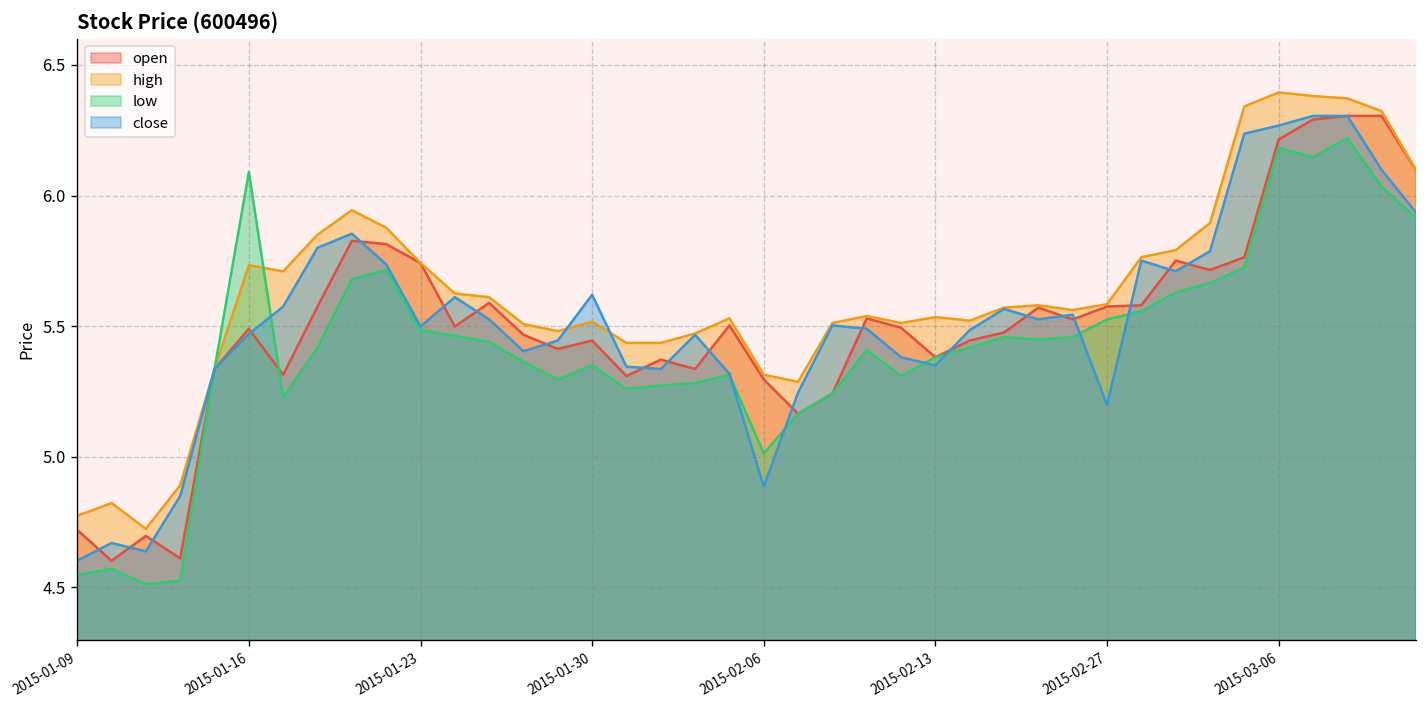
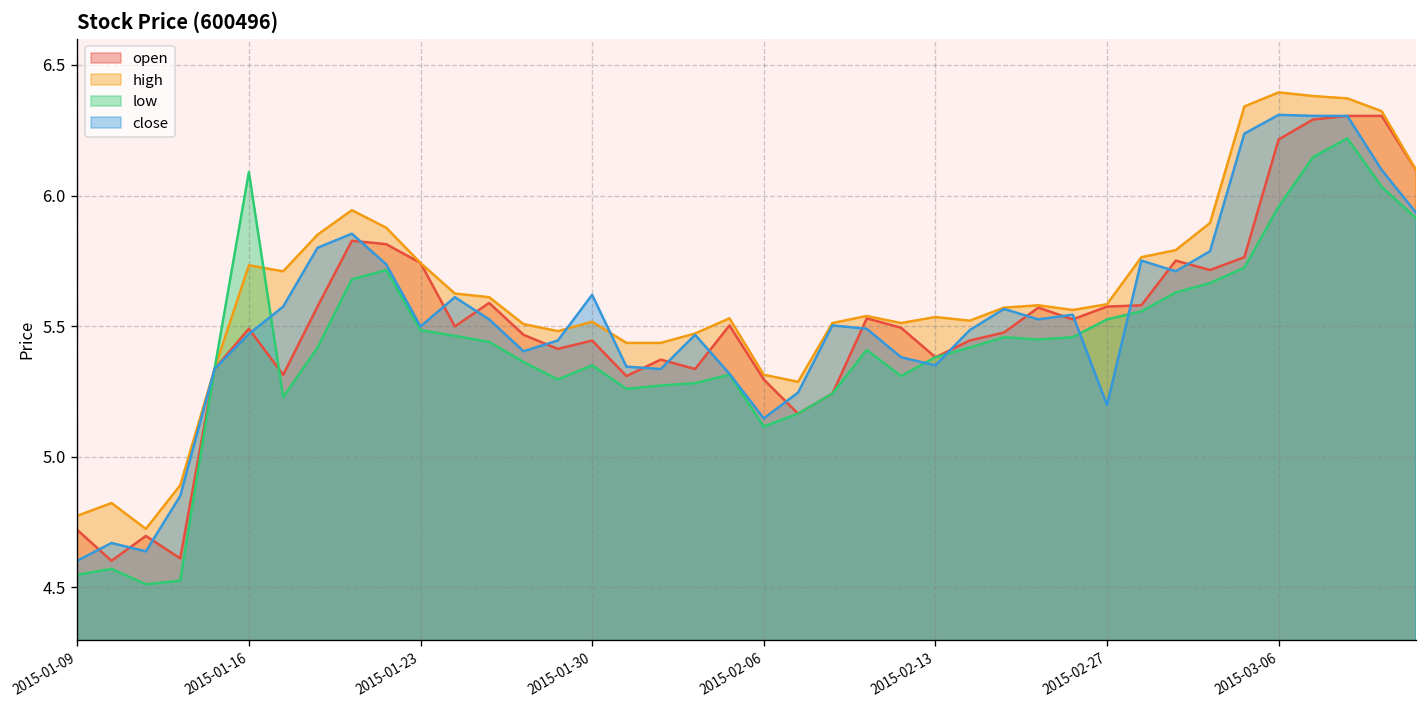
low, 2015-02-06: 5.01 -> 5.12
close, 2015-02-06: 4.89 -> 5.15
low, 2015-03-06: 6.18 -> 5.96
close, 2015-03-06: 6.27 -> 6.31
